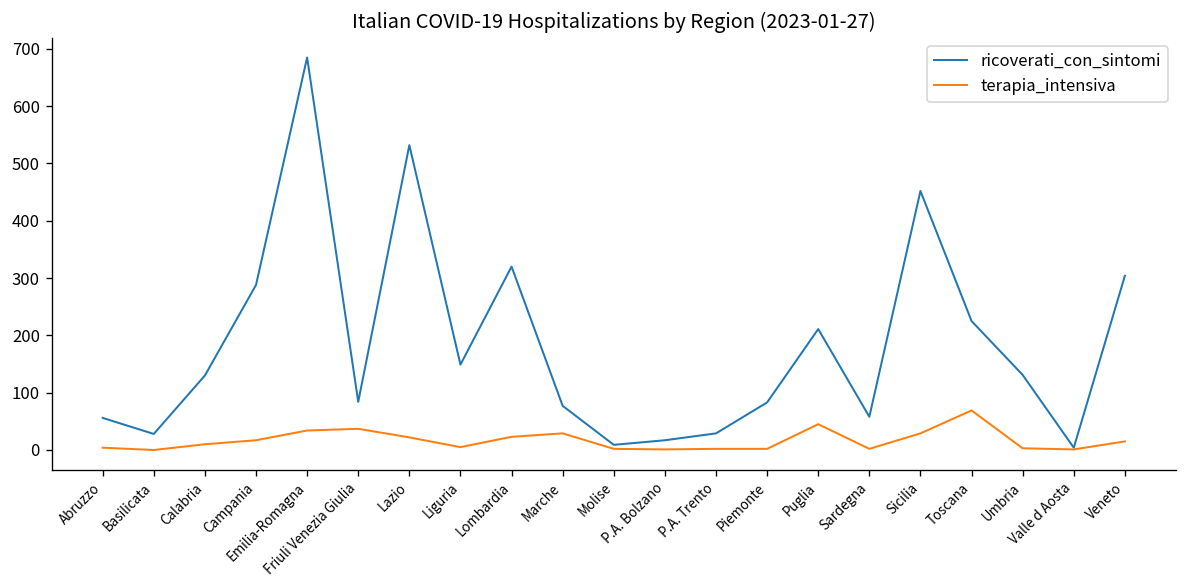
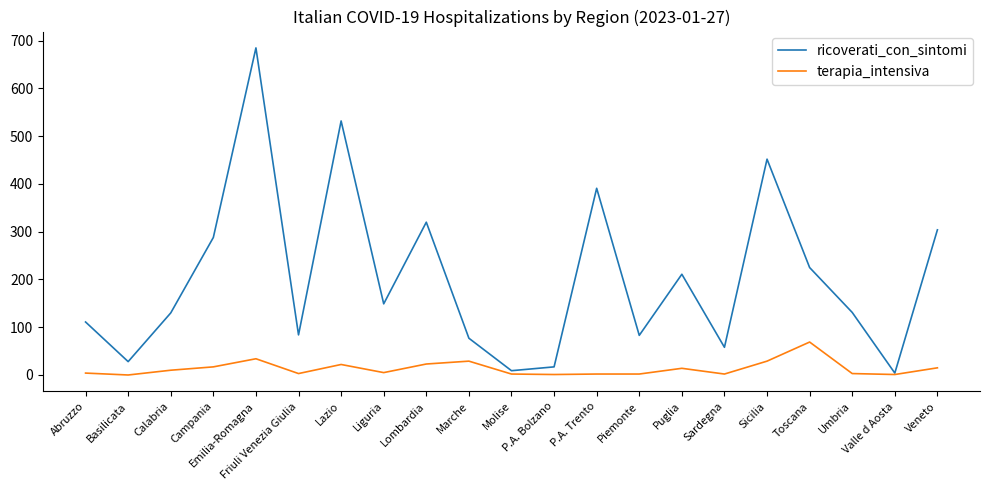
ricoverati_con_sintomi, Abruzzo: 60 -> 110
terapia_intensiva, Friuli Venezia Giulia: 40 -> 0
ricoverati_con_sintomi, P.A. Trento: 30 -> 390
terapia_intensiva, Puglia: 50 -> 10
